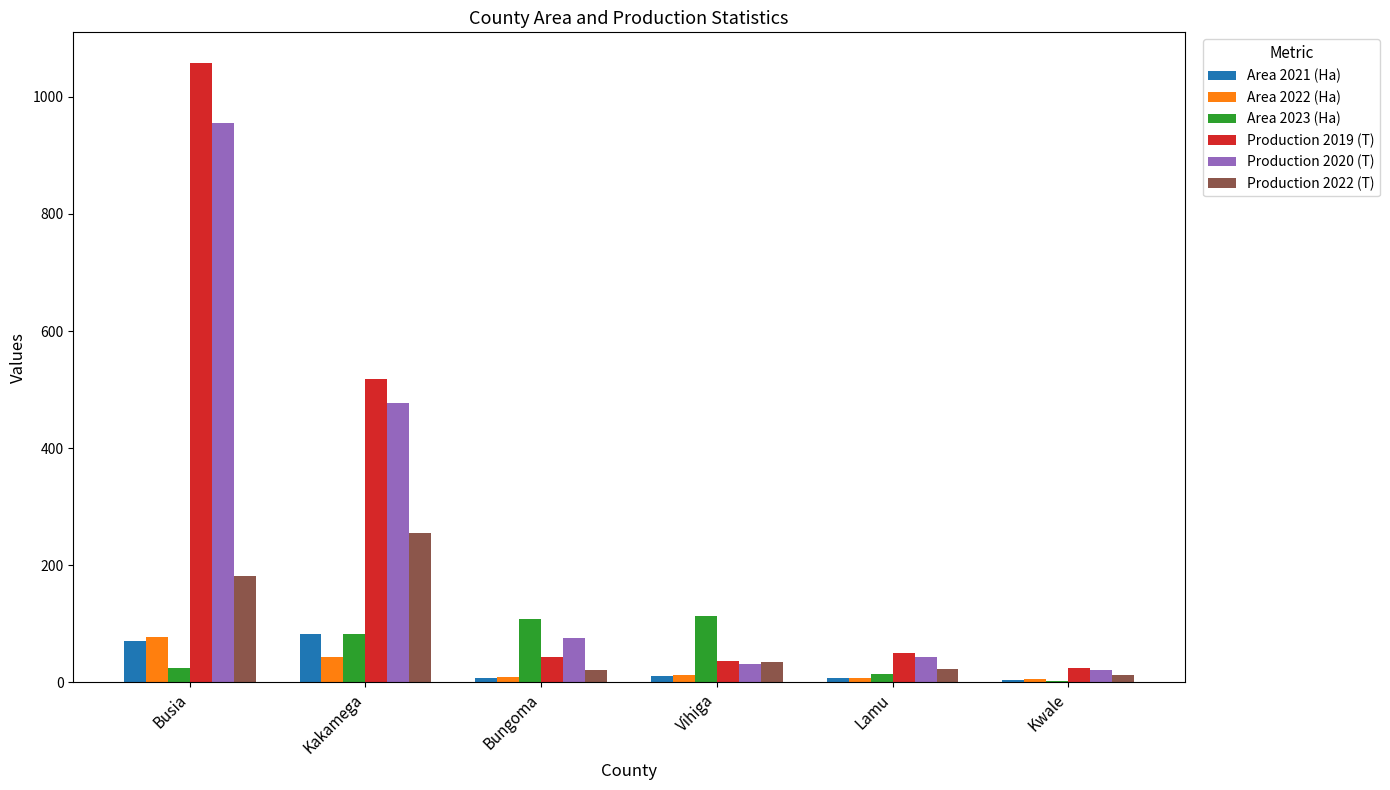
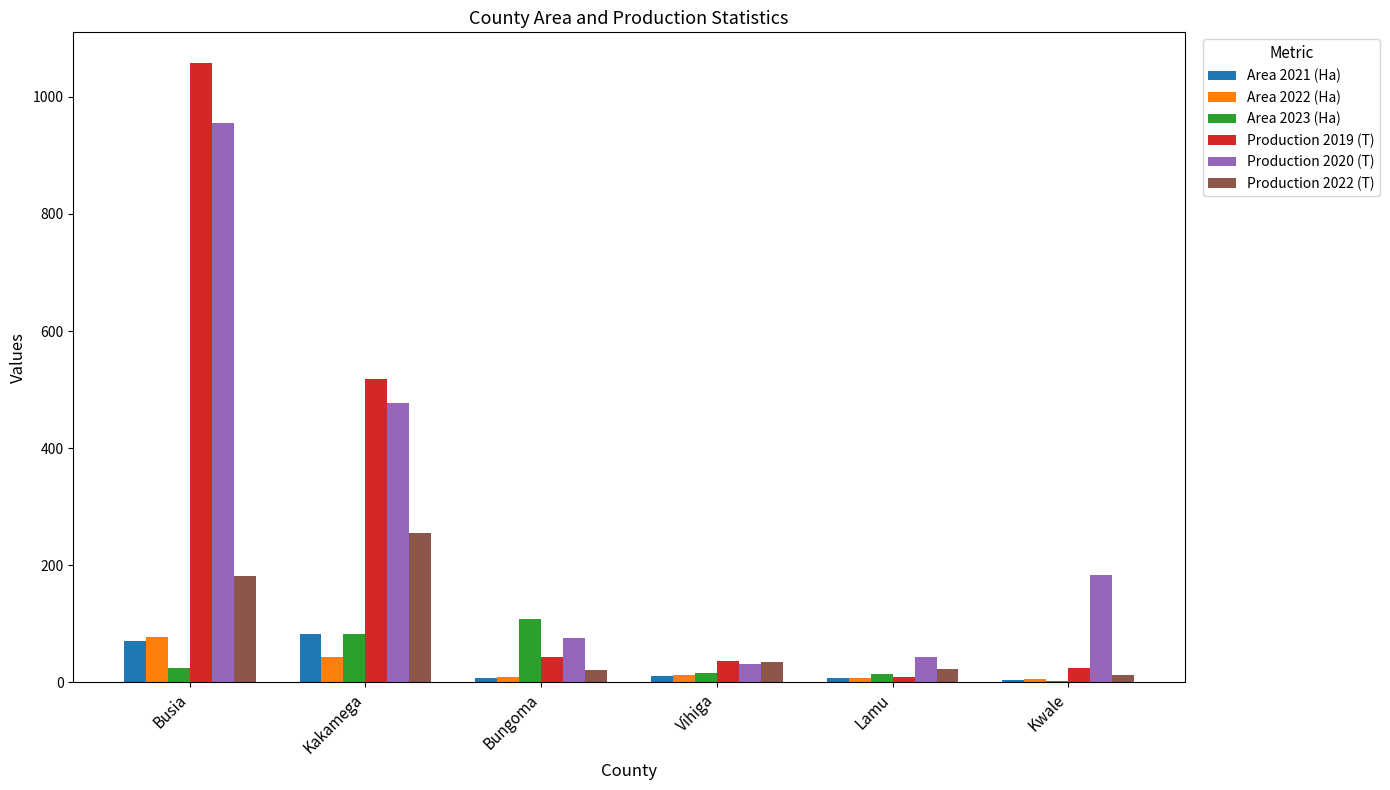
Area 2023 (Ha), Vihiga: 110 -> 20
Production 2019 (T), Lamu: 50 -> 10
Production 2020 (T), Kwale: 20 -> 180
